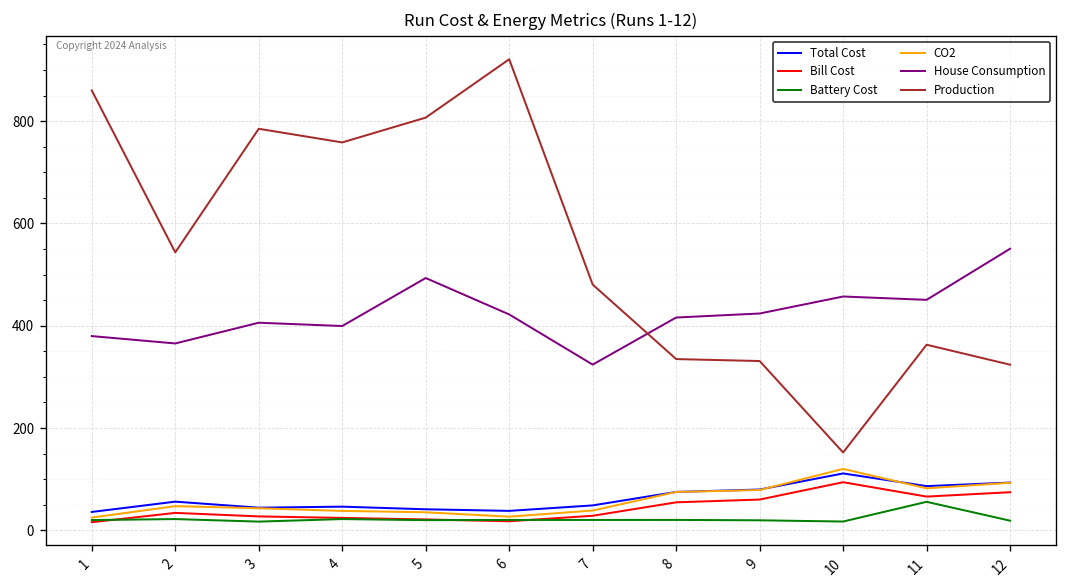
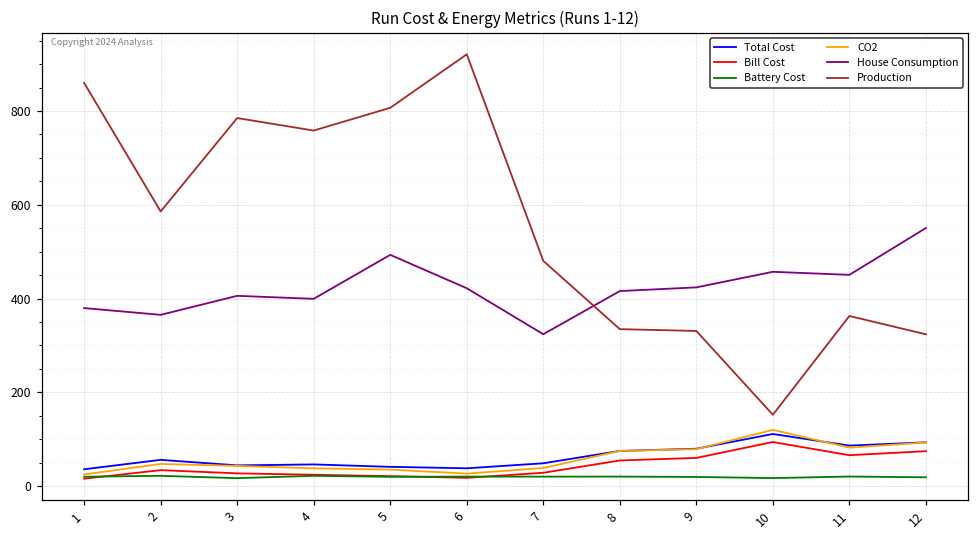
Production, 2: 540 -> 590
Battery Cost, 11: 60 -> 20
